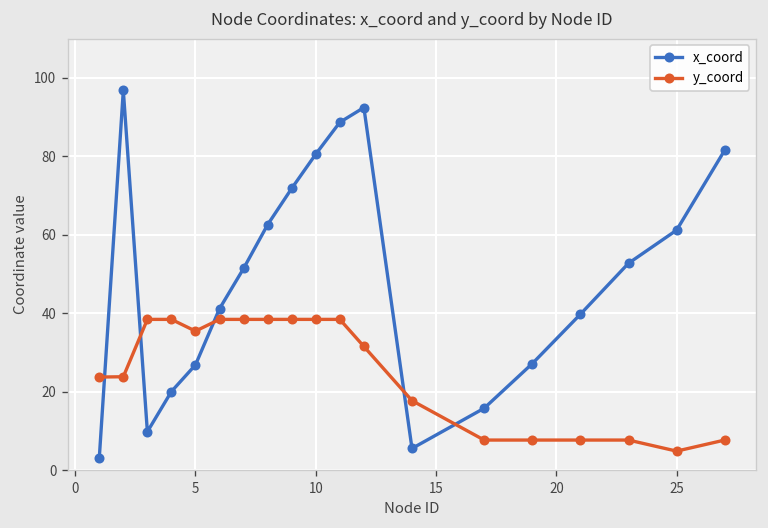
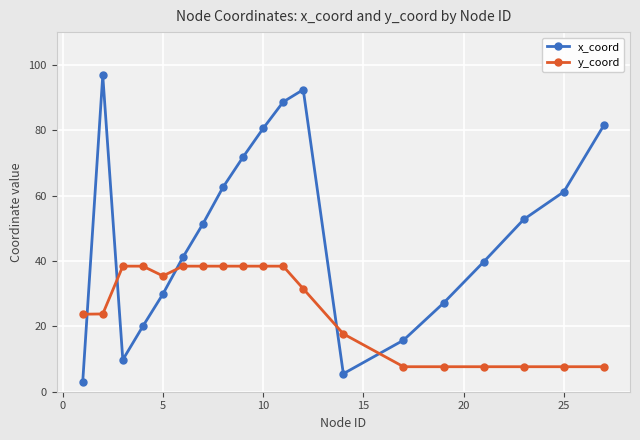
x_coord, 5: 27 -> 30
y_coord, 25: 5 -> 8
